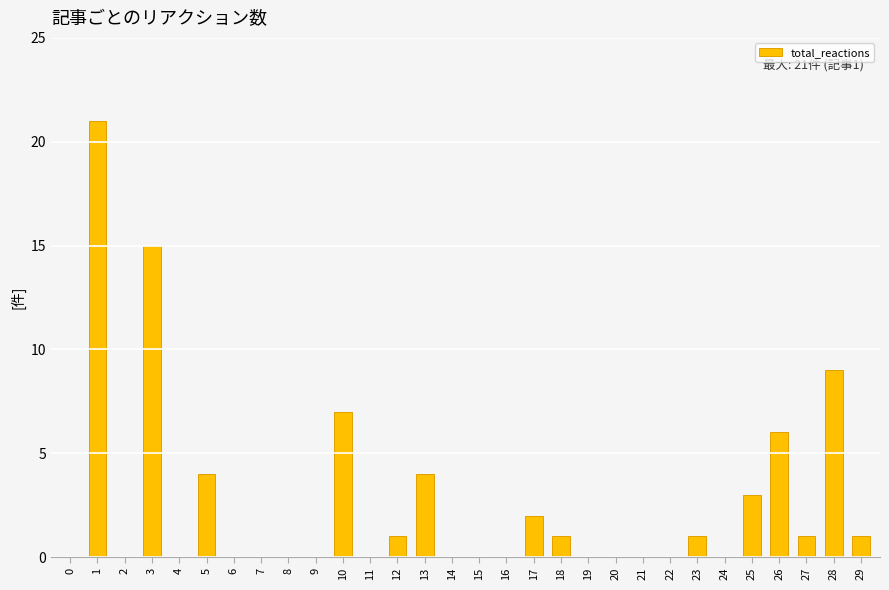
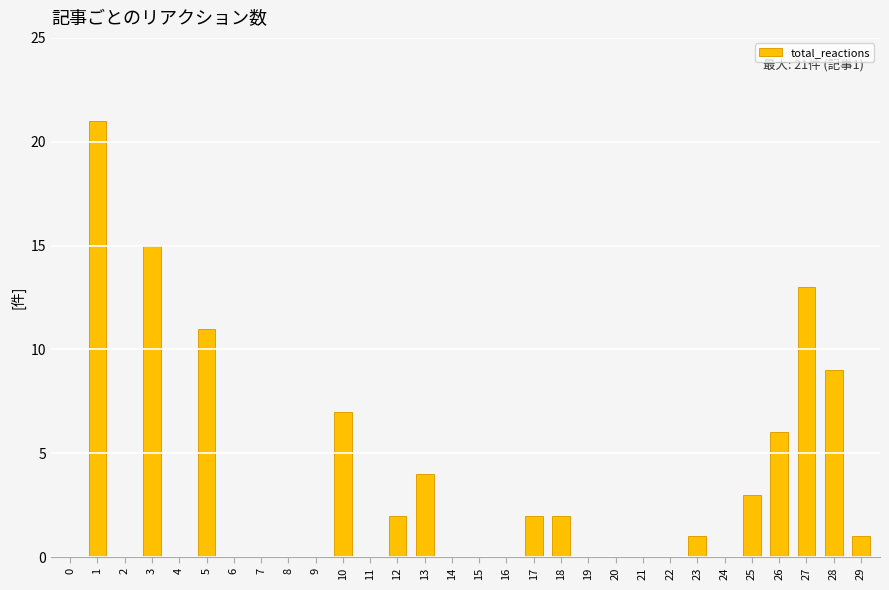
5: 4 -> 11
12: 1 -> 2
18: 1 -> 2
27: 1 -> 13
